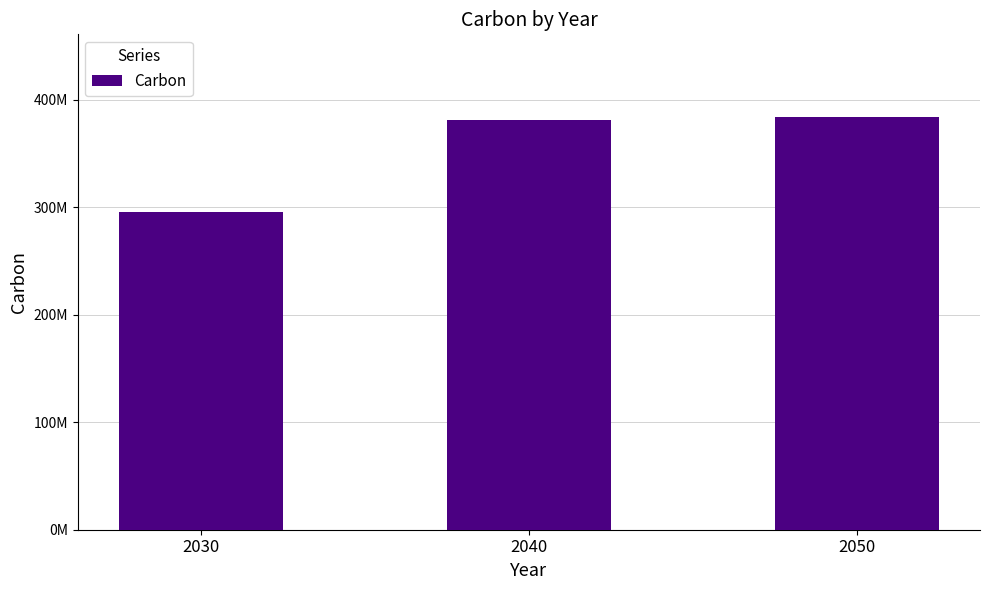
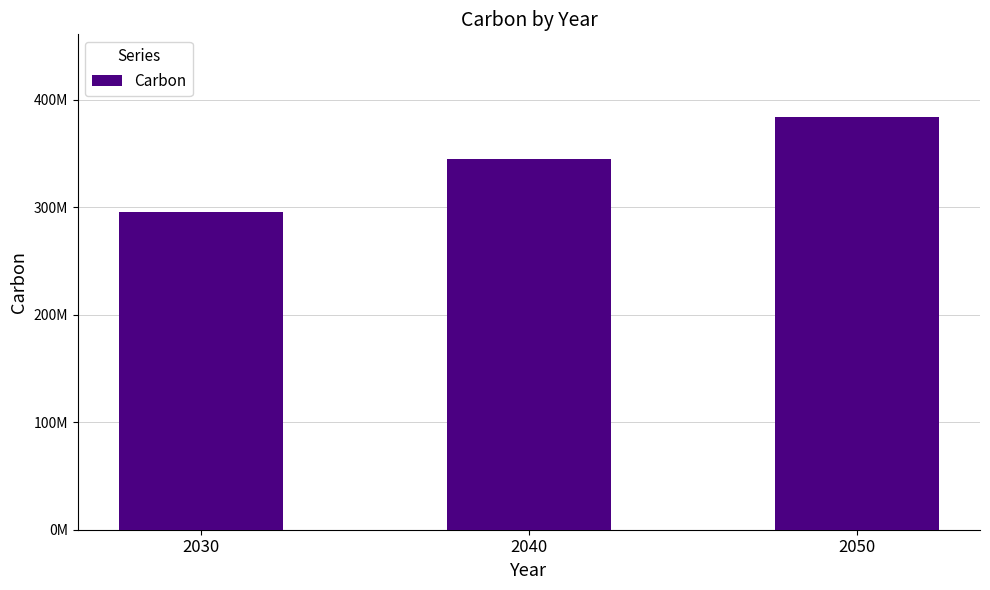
2040: 381000000 -> 345000000
